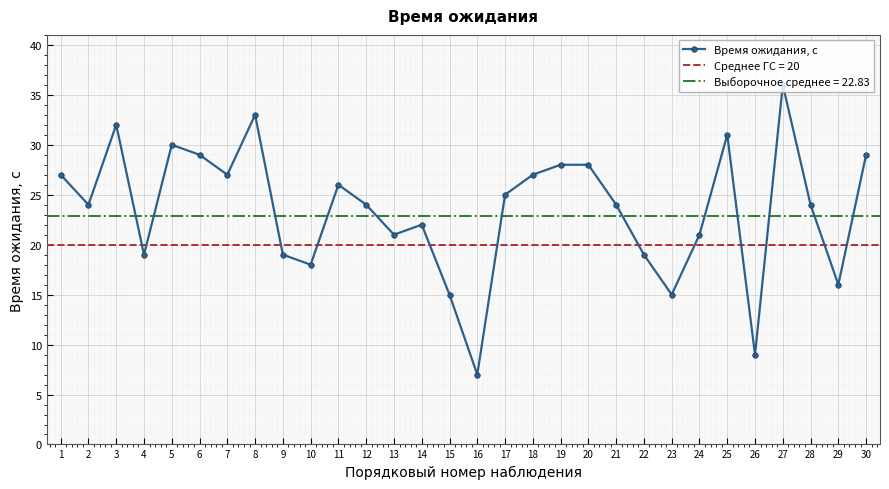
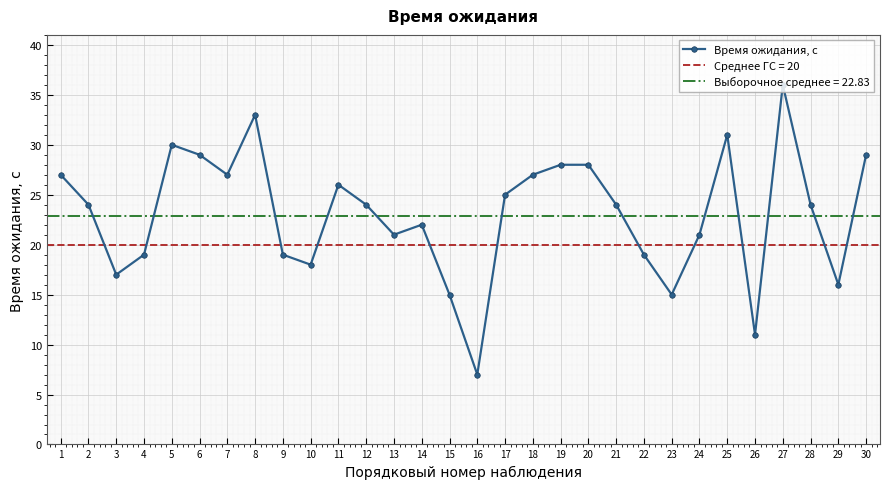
3: 32 -> 17
26: 9 -> 11
